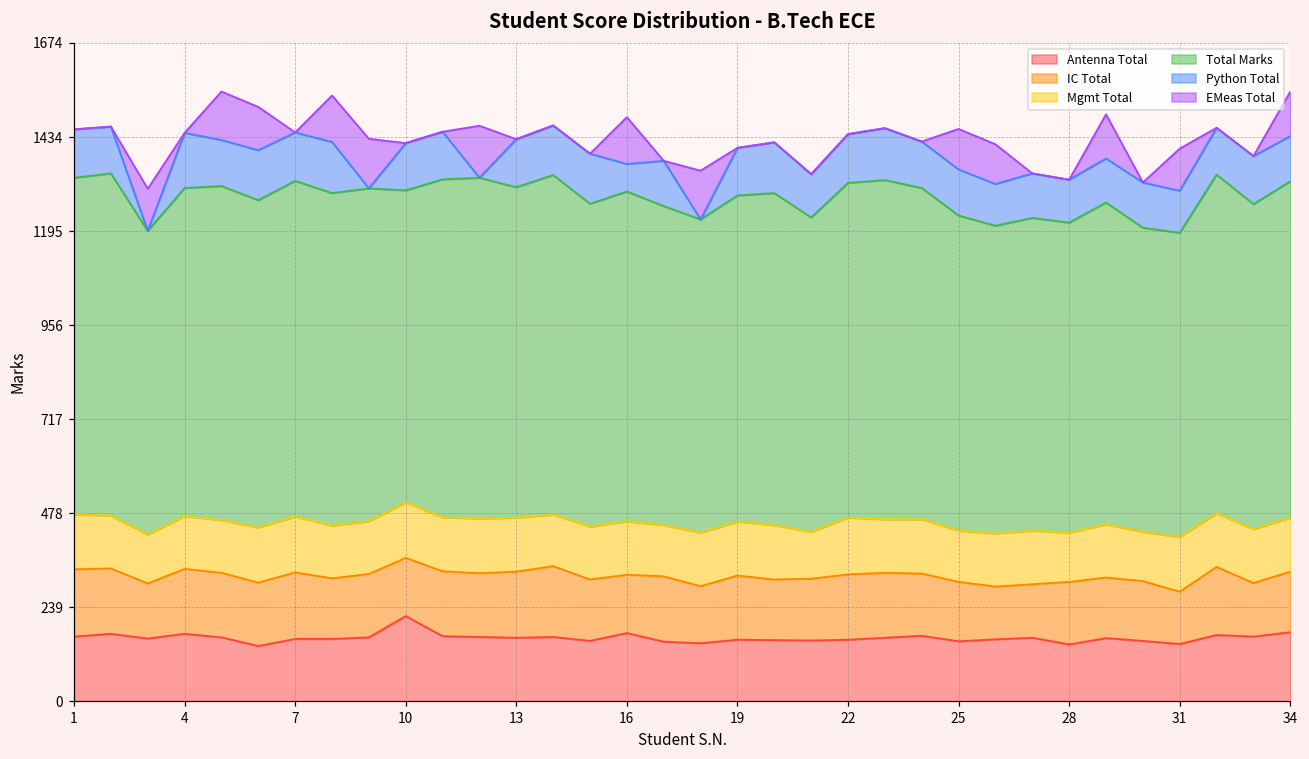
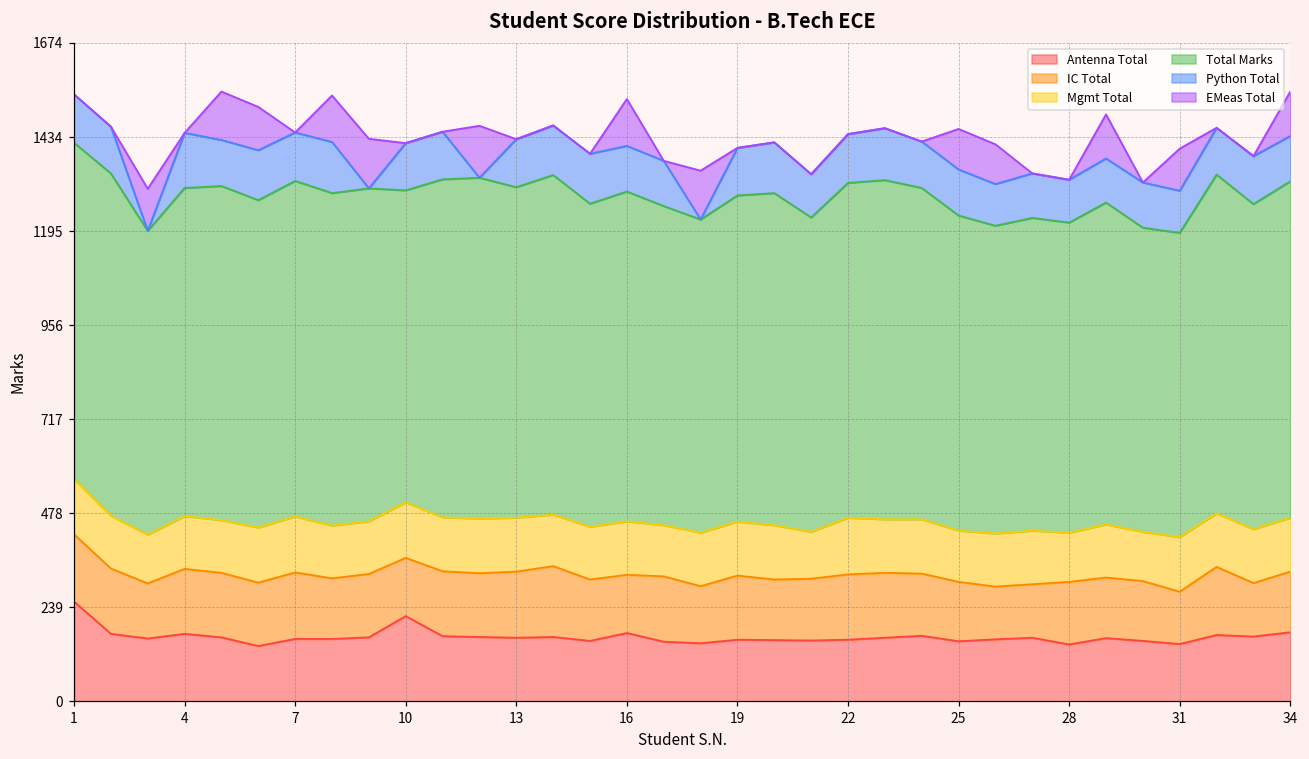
Antenna Total, 1: 170 -> 250
Python Total, 16: 70 -> 120
